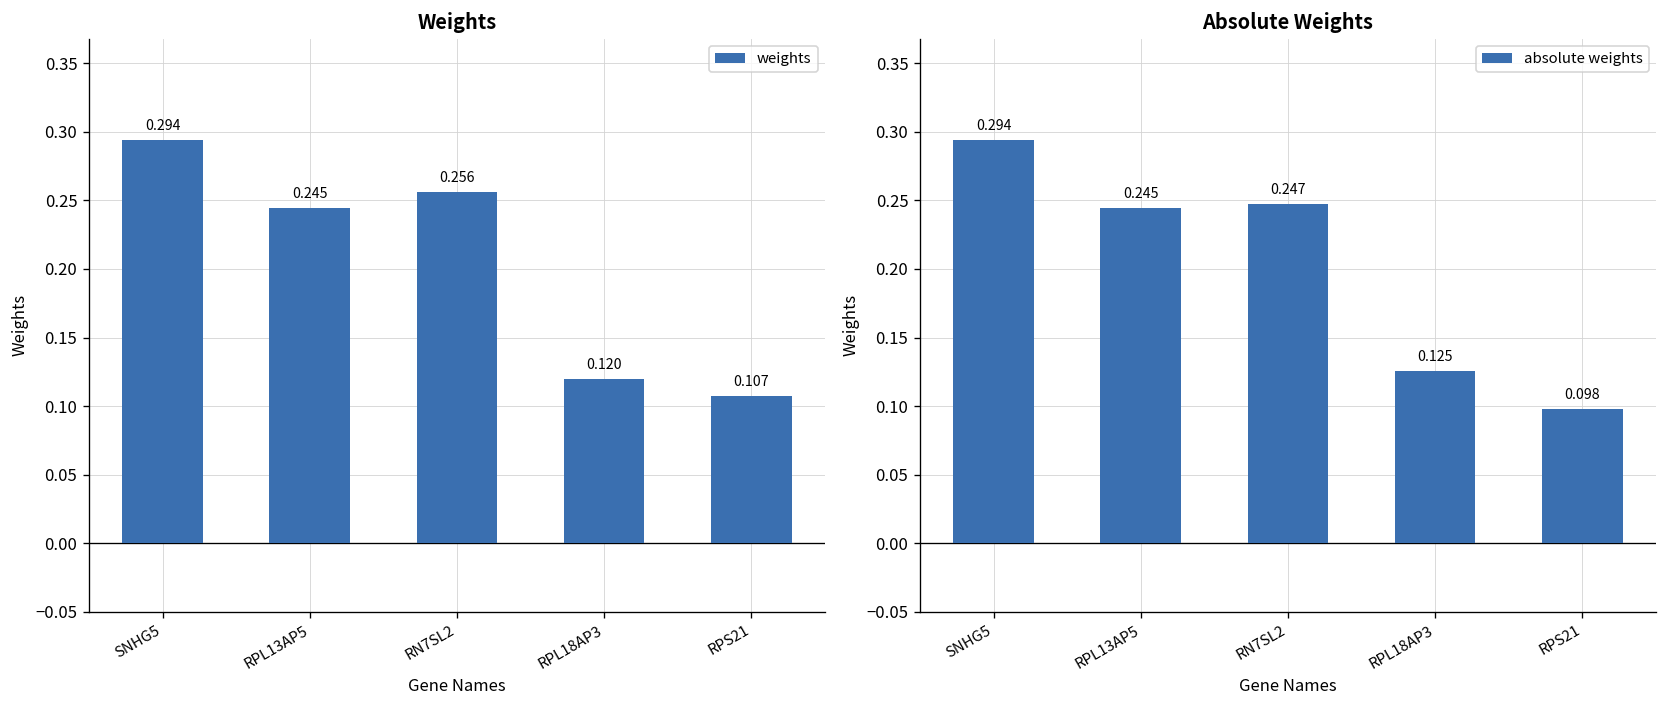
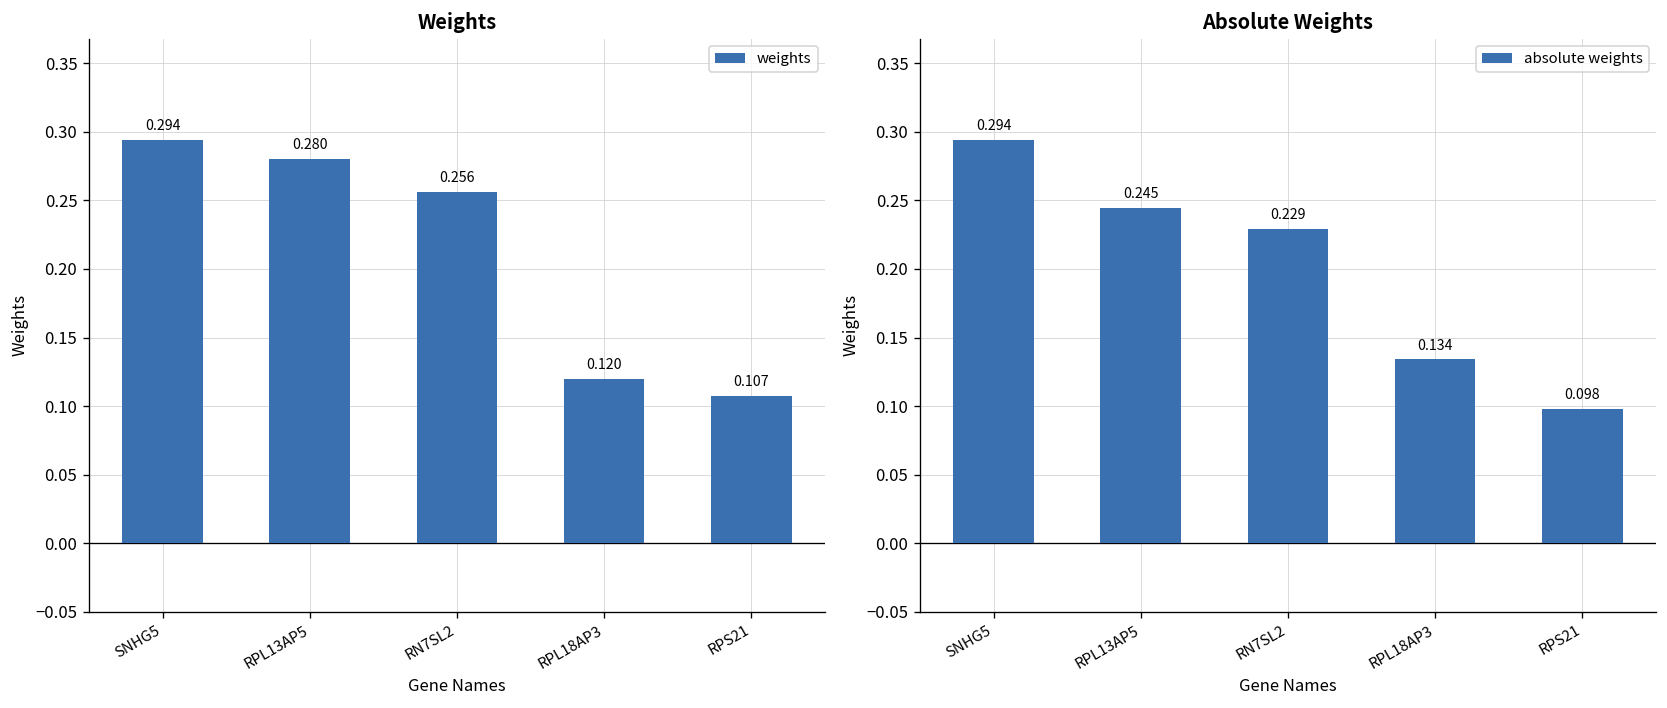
Weights, RPL13AP5: 0.245 -> 0.280
Absolute Weights, RN7SL2: 0.247 -> 0.229
Absolute Weights, RPL18AP3: 0.125 -> 0.134
